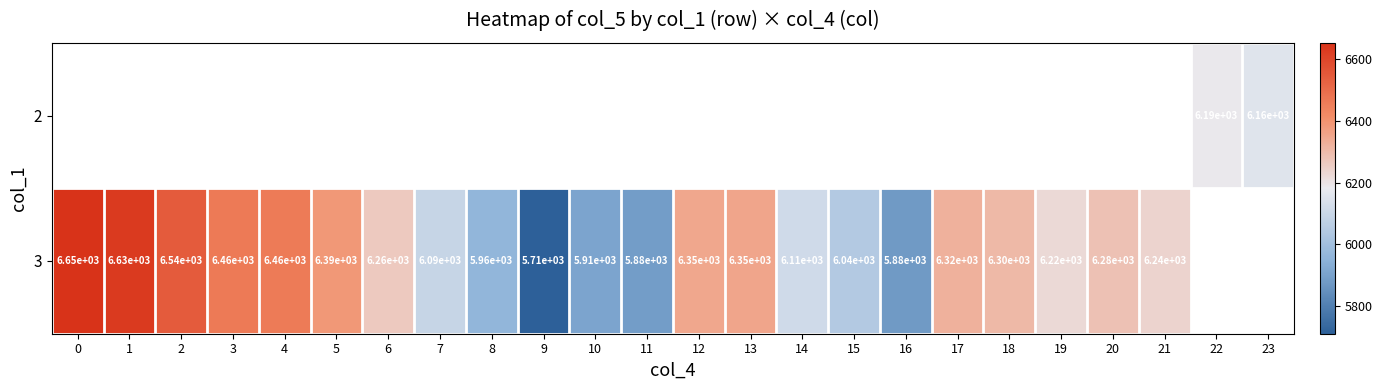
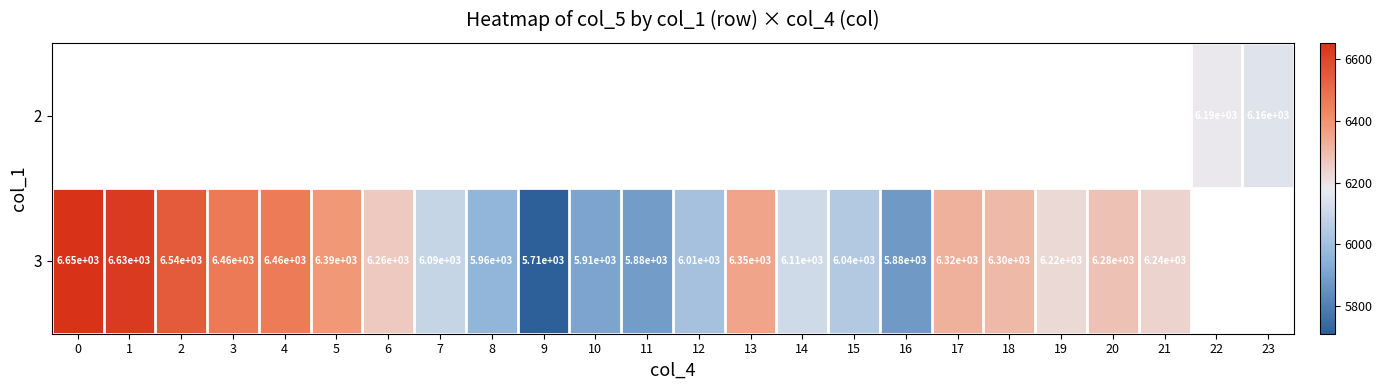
3, 12: 6.35e+03 -> 6.01e+03
